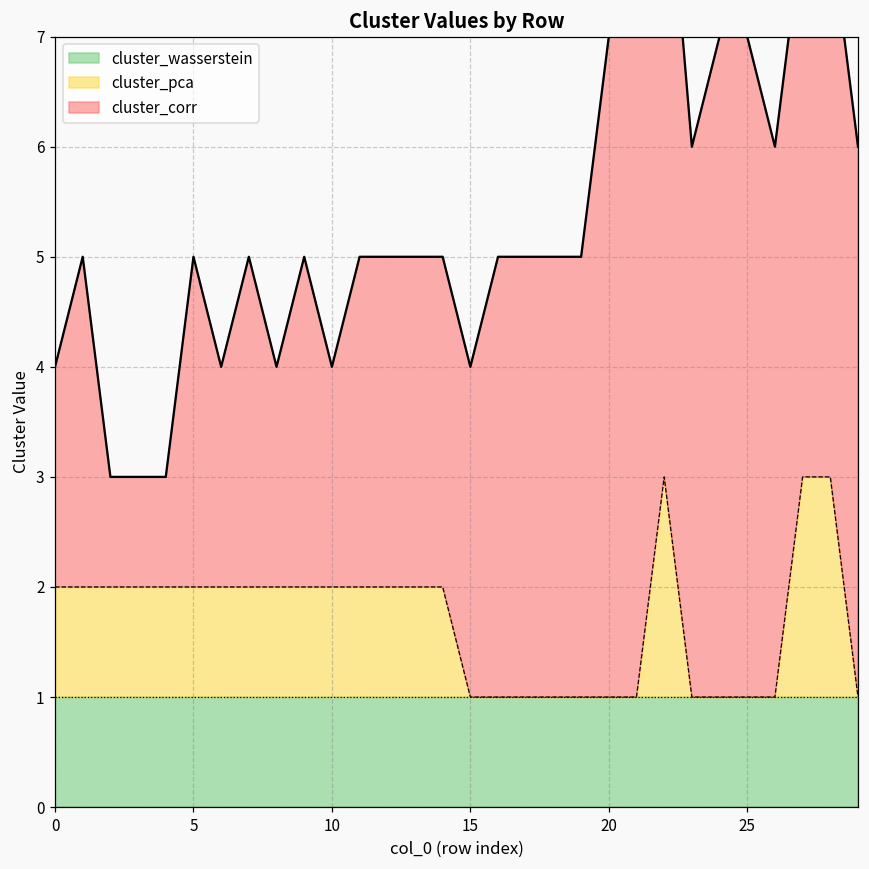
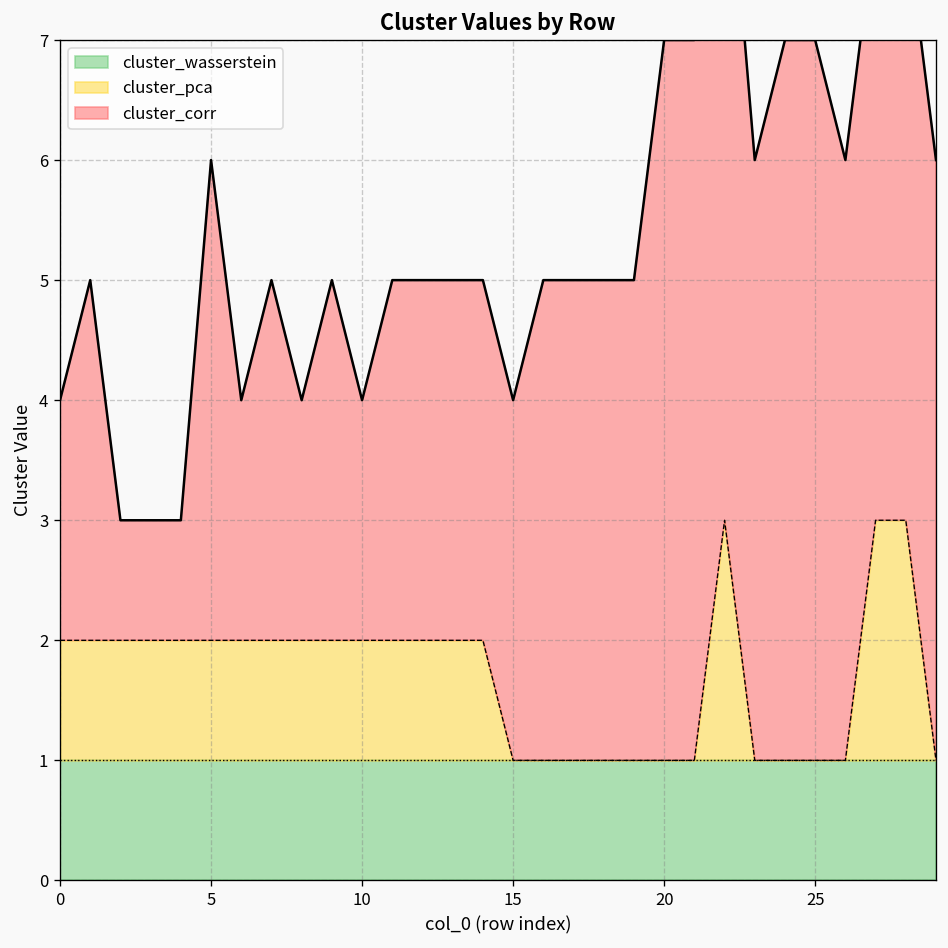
cluster_corr, 5: 3 -> 4
